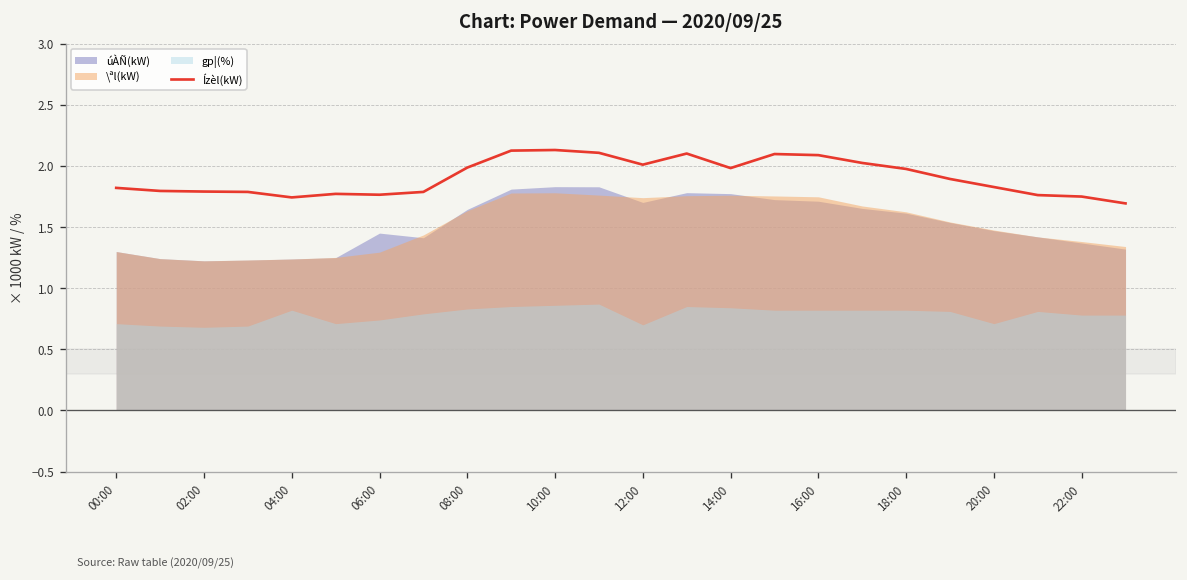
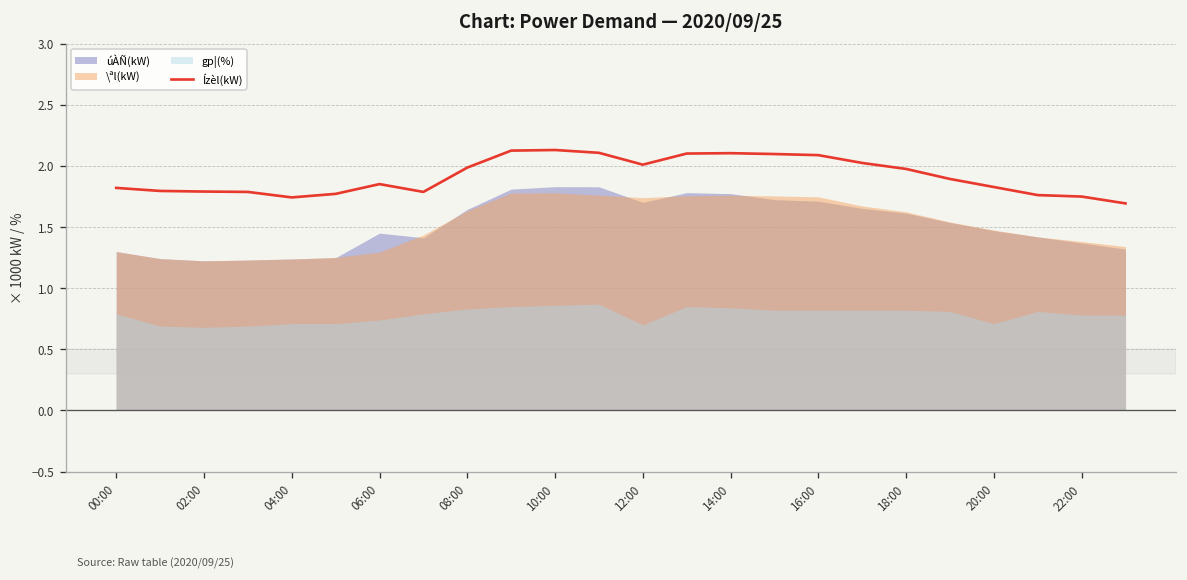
gp¦(%), 00:00: 0.71 -> 0.79
gp¦(%), 04:00: 0.82 -> 0.71
Ízèl(kW), 06:00: 1.77 -> 1.85
Ízèl(kW), 14:00: 1.98 -> 2.11
